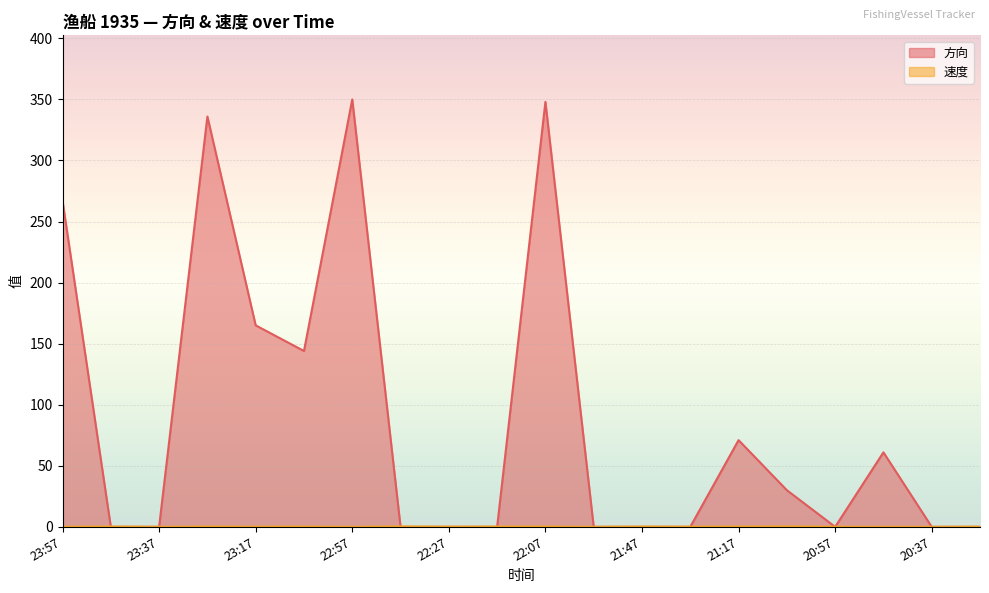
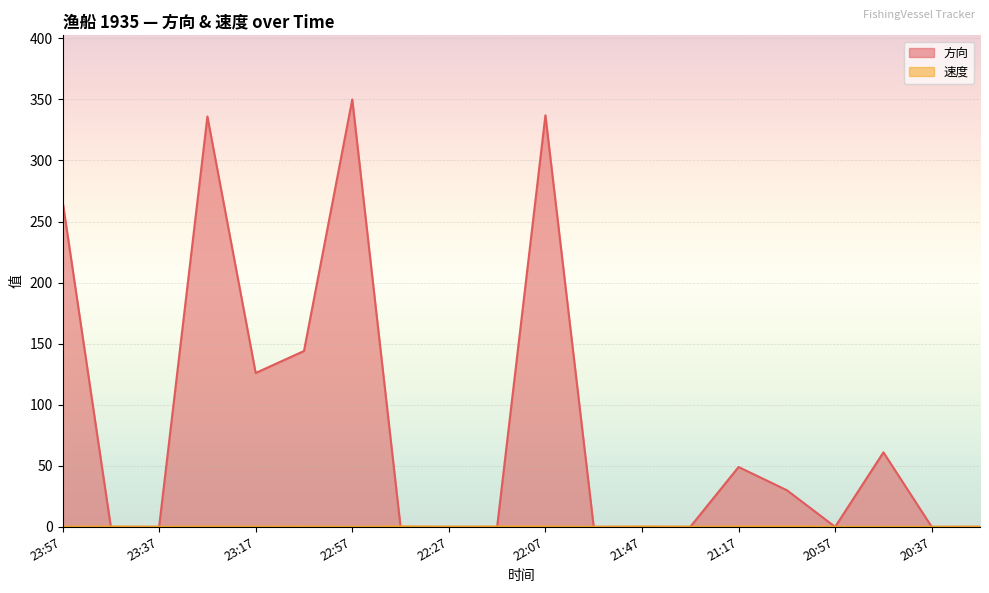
方向, 23:17: 165 -> 126
方向, 22:07: 348 -> 337
方向, 21:17: 71 -> 49
